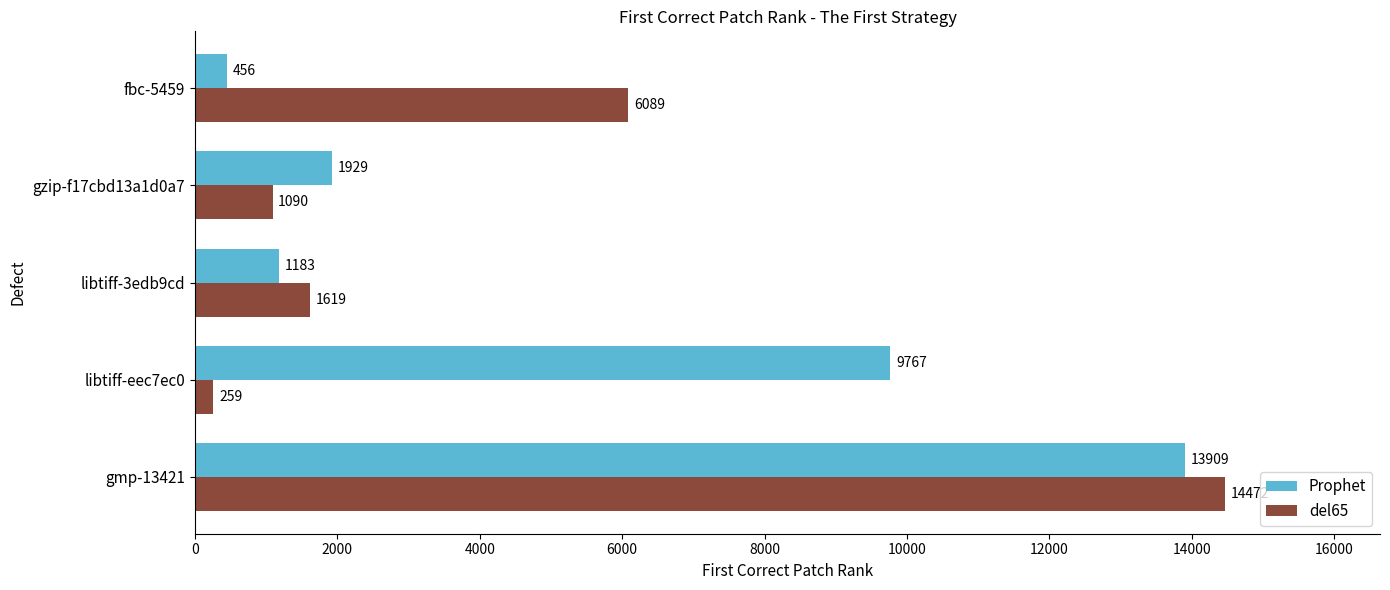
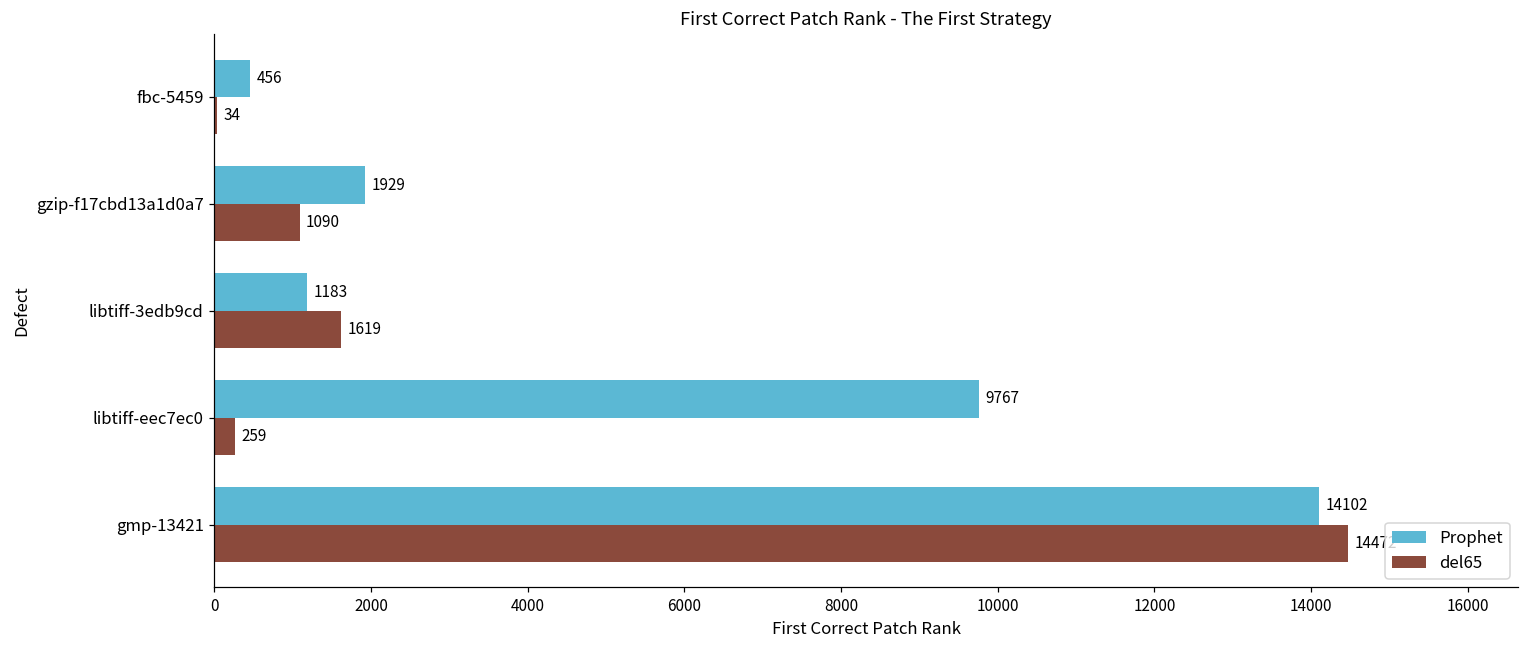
del65, fbc-5459: 6089 -> 34
Prophet, gmp-13421: 13909 -> 14102
